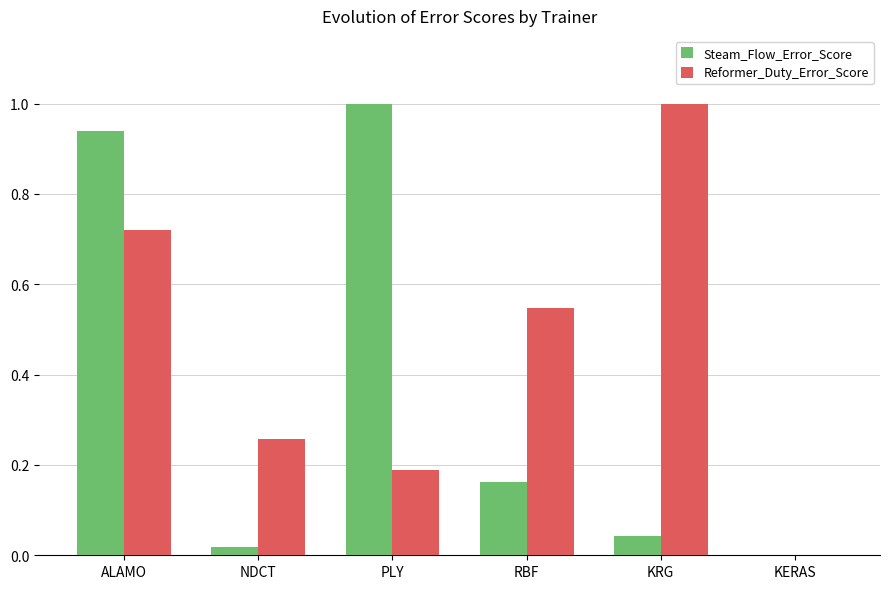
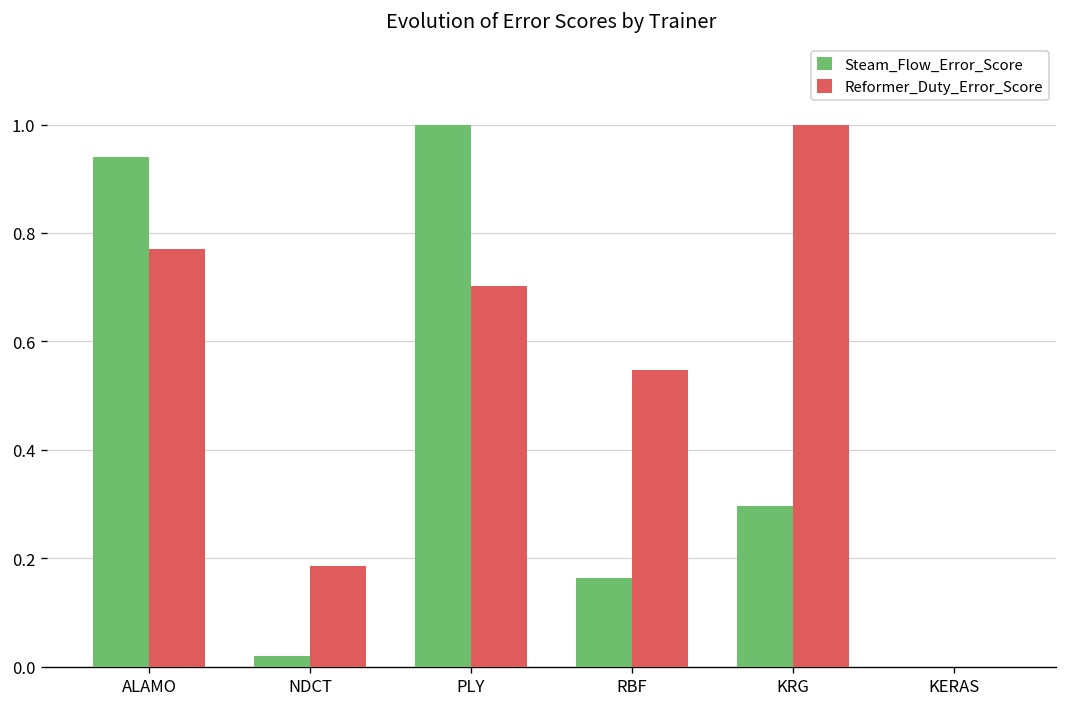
Reformer_Duty_Error_Score, ALAMO: 0.72 -> 0.77
Reformer_Duty_Error_Score, NDCT: 0.26 -> 0.19
Reformer_Duty_Error_Score, PLY: 0.19 -> 0.70
Steam_Flow_Error_Score, KRG: 0.04 -> 0.30
